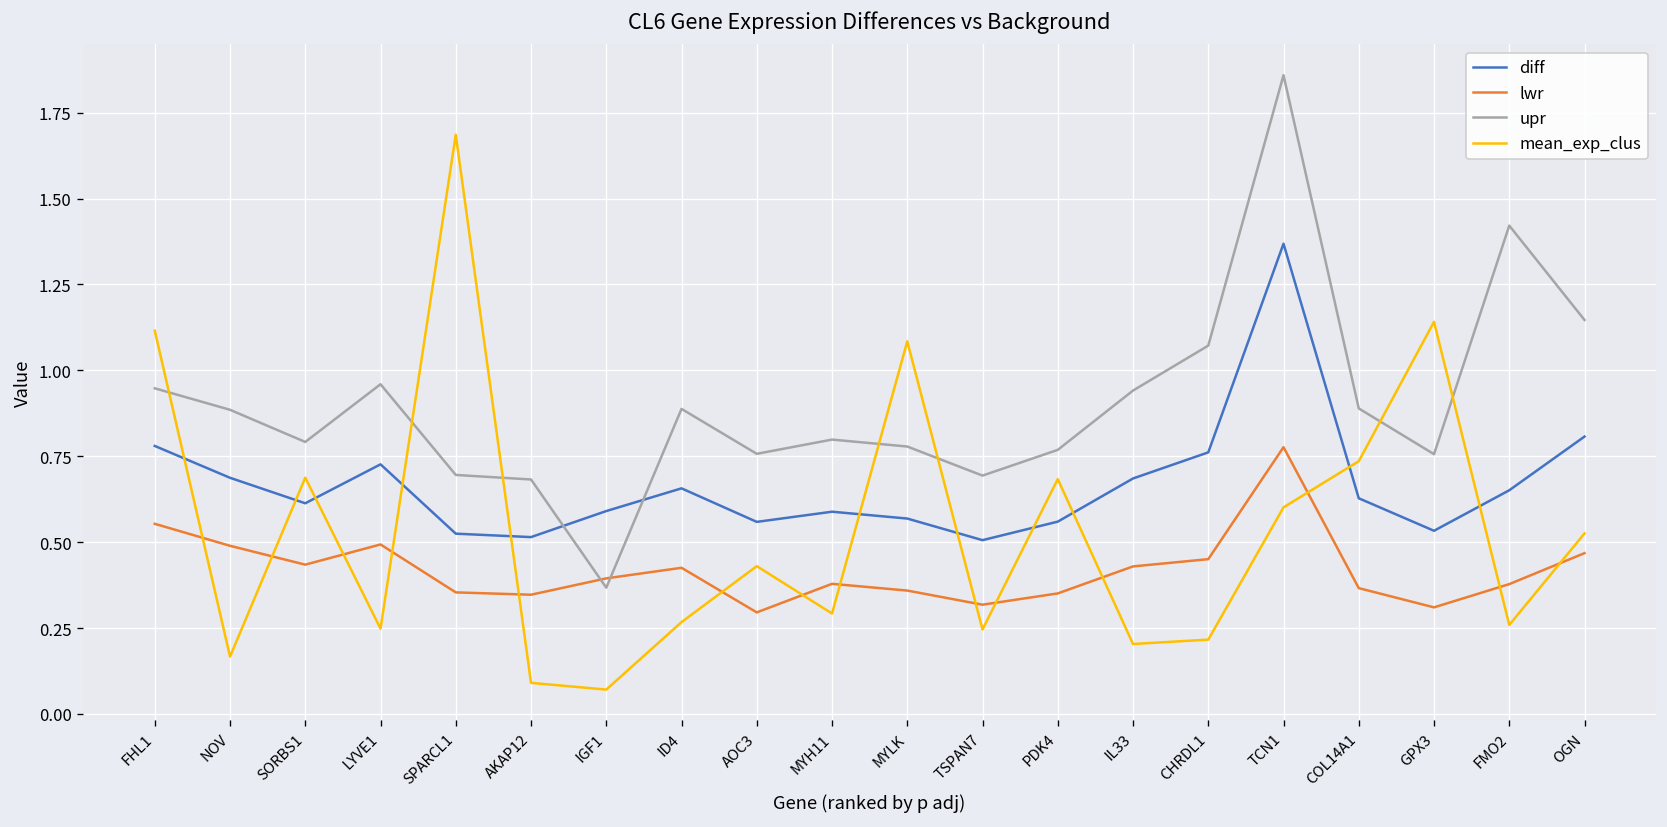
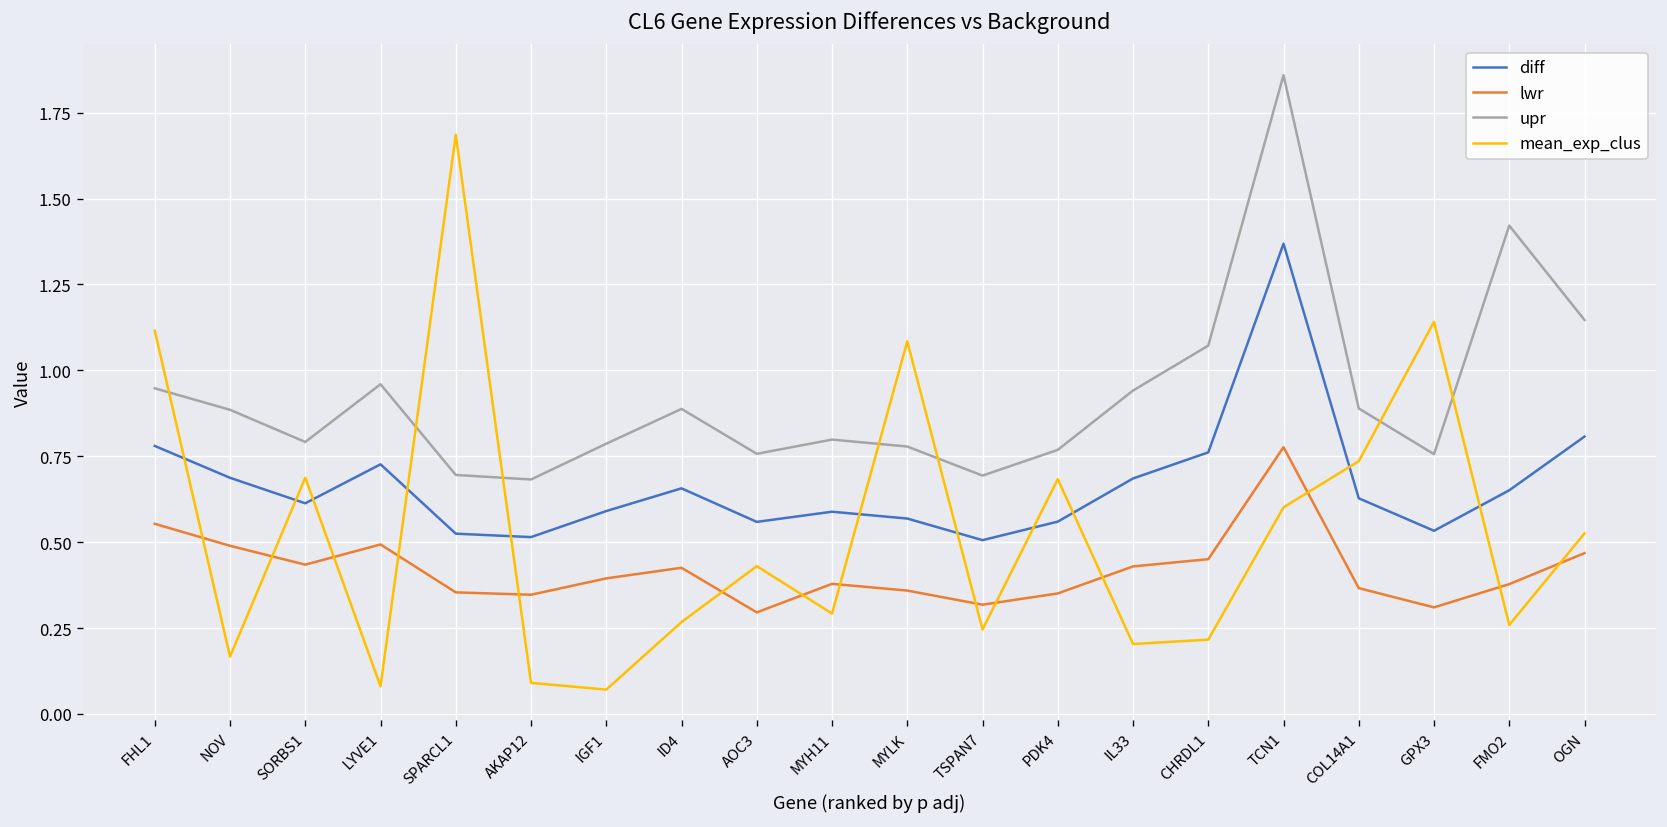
mean_exp_clus, LYVE1: 0.25 -> 0.08
upr, IGF1: 0.37 -> 0.79
